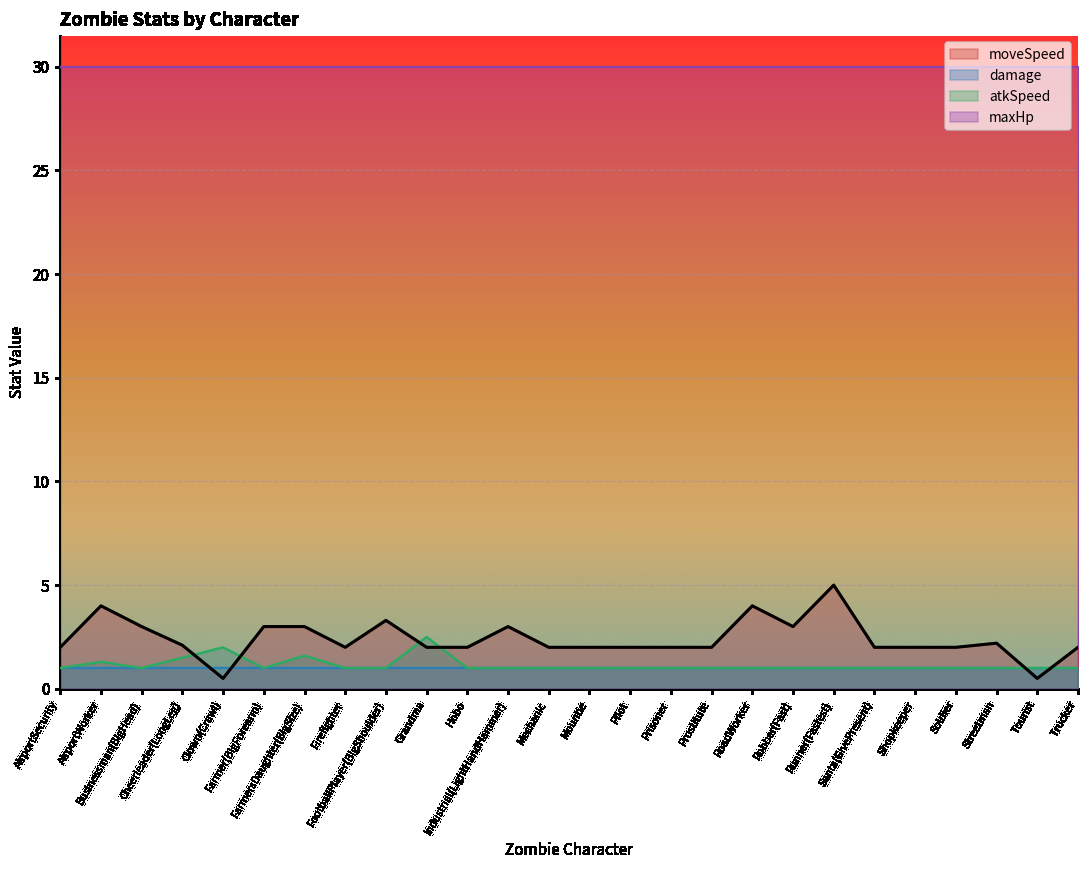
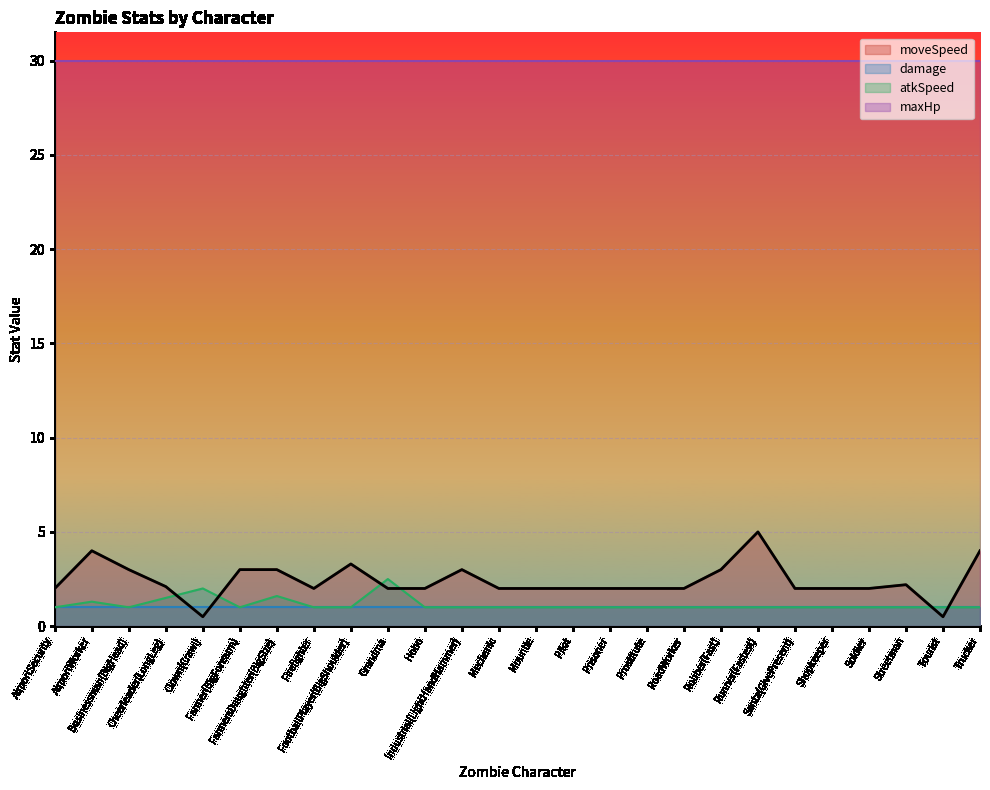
moveSpeed, RoadWorker: 4 -> 2
moveSpeed, Trucker: 2 -> 4
